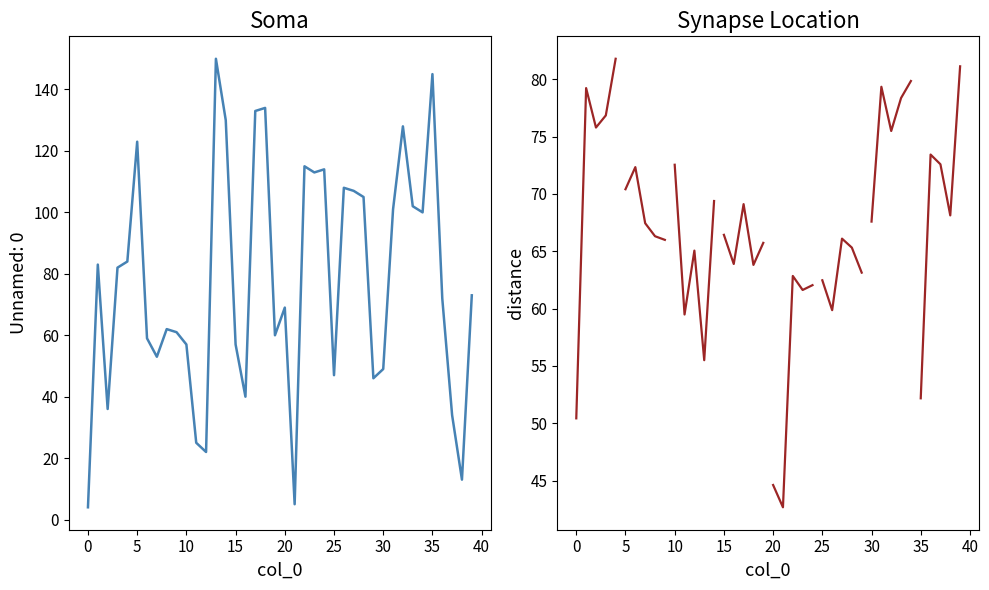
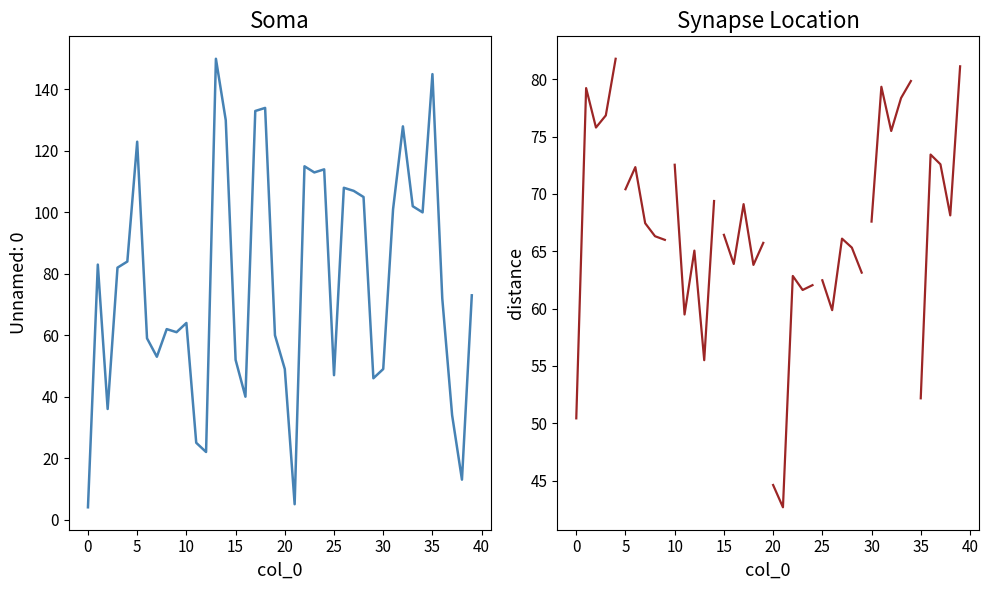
Soma, 10: 57 -> 64
Soma, 15: 57 -> 52
Soma, 20: 69 -> 49
